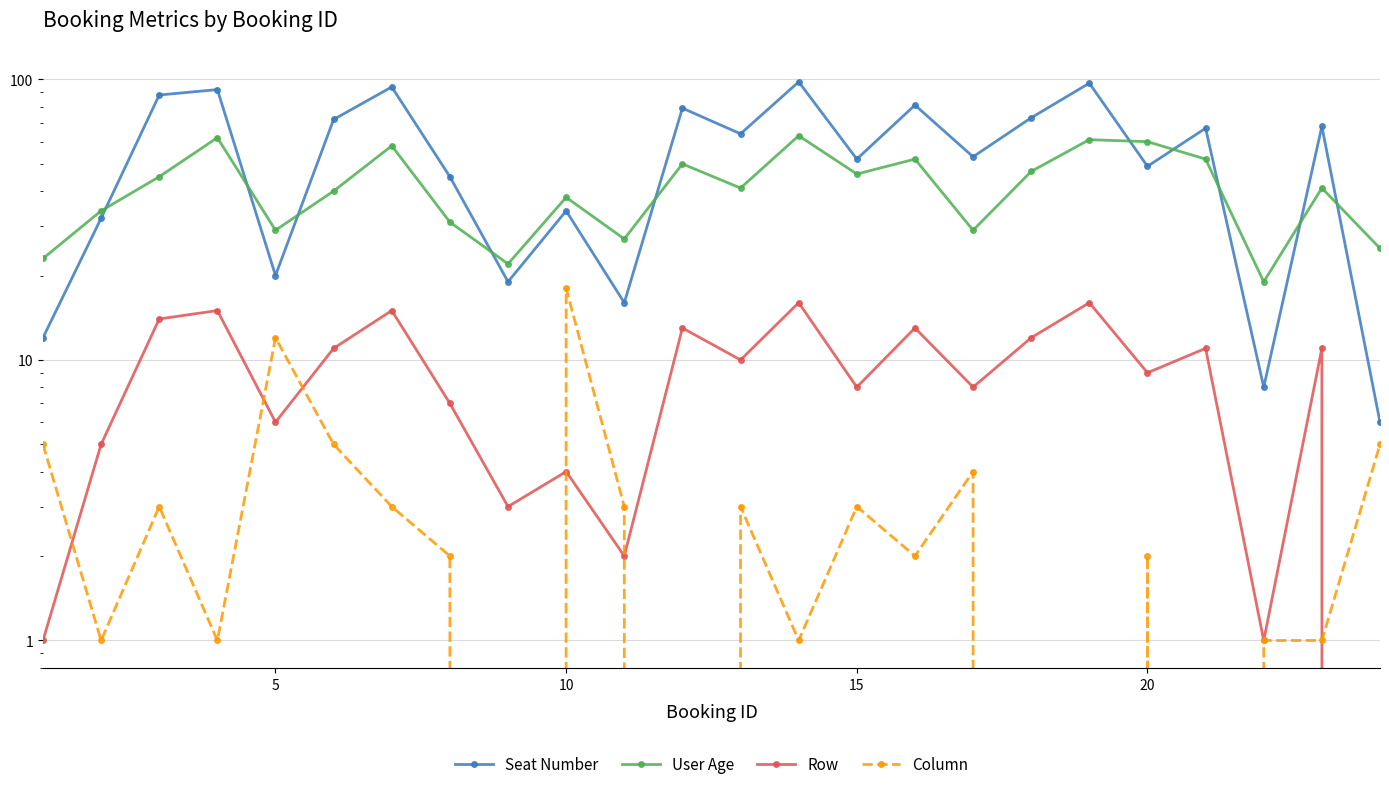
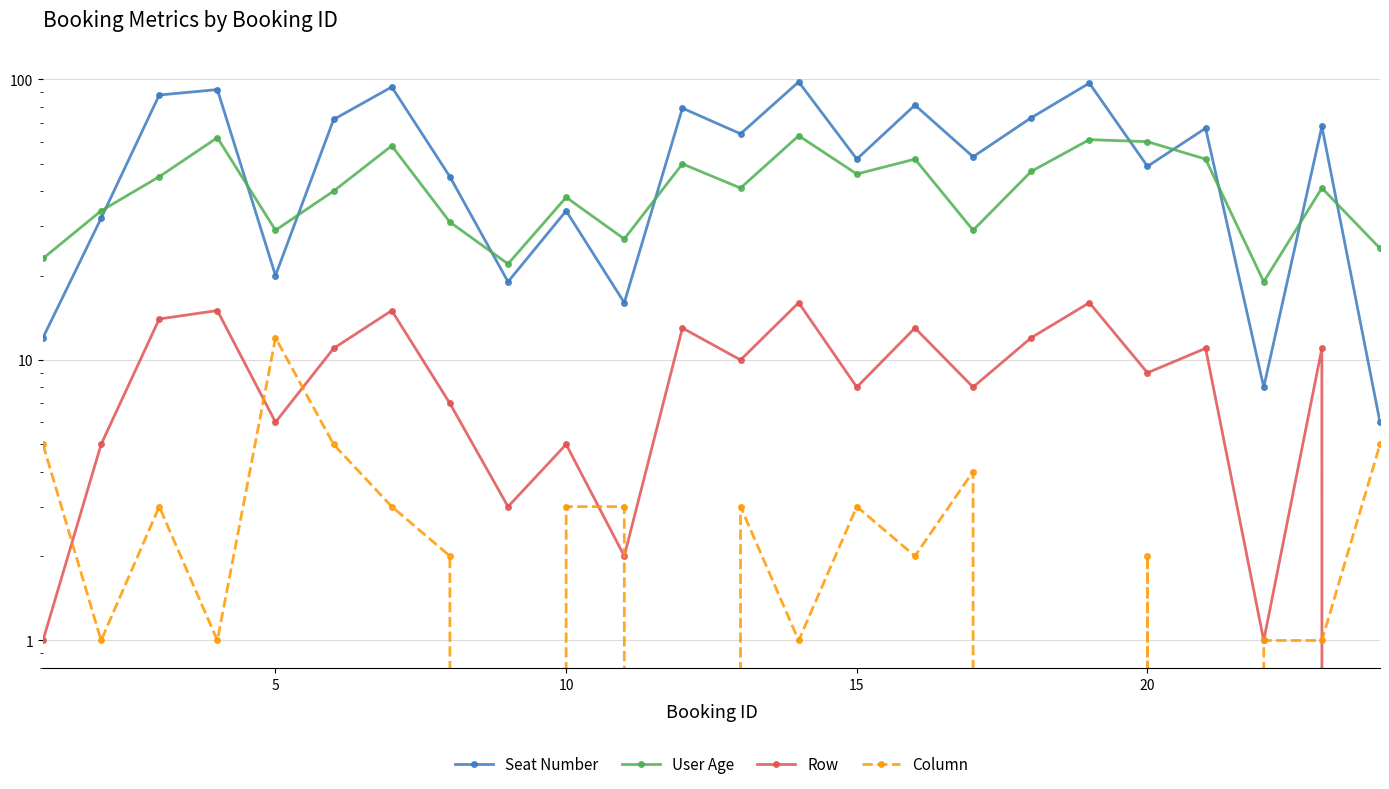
Row, 10: 4 -> 5
Column, 10: 18 -> 3
